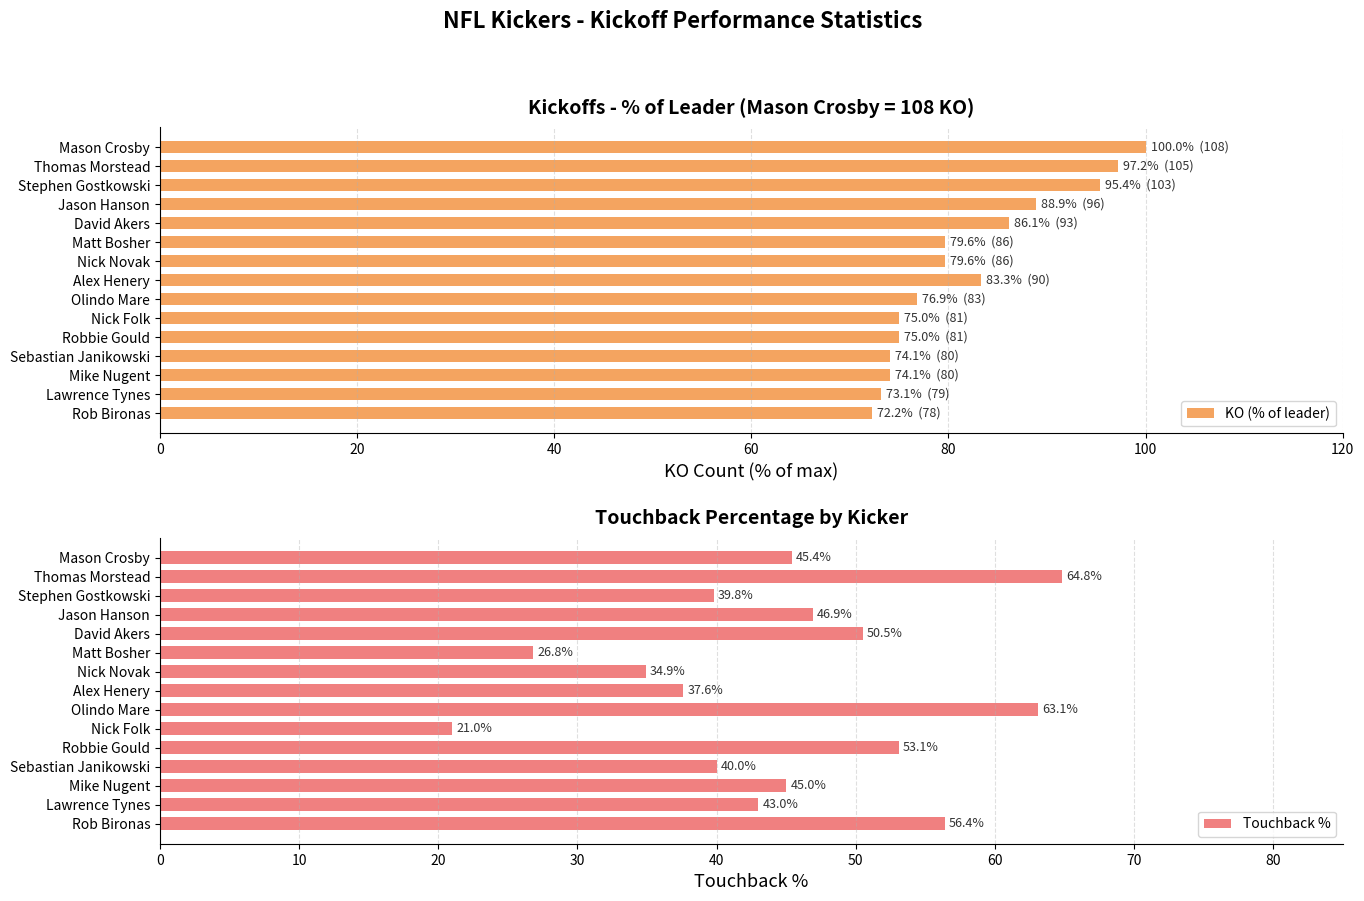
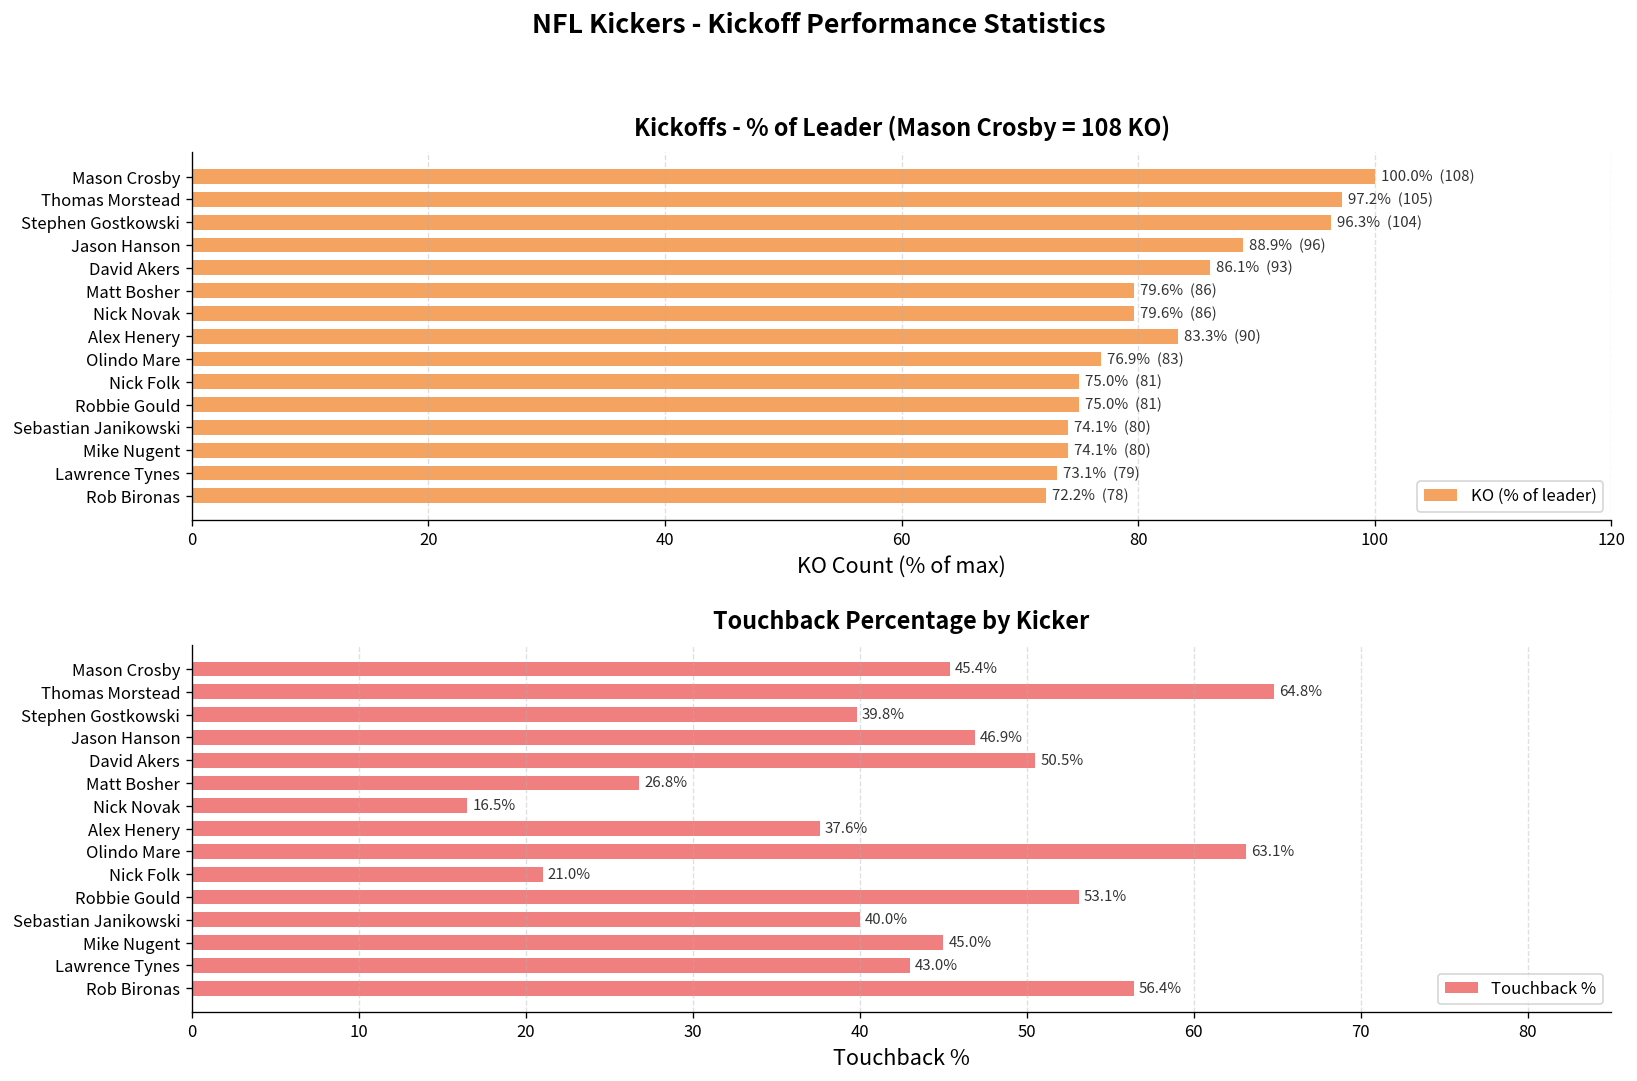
Kickoffs - % of Leader (Mason Crosby = 108 KO), Stephen Gostkowski: 95.4% (103) -> 96.3% (104)
Touchback Percentage by Kicker, Nick Novak: 34.9% -> 16.5%
